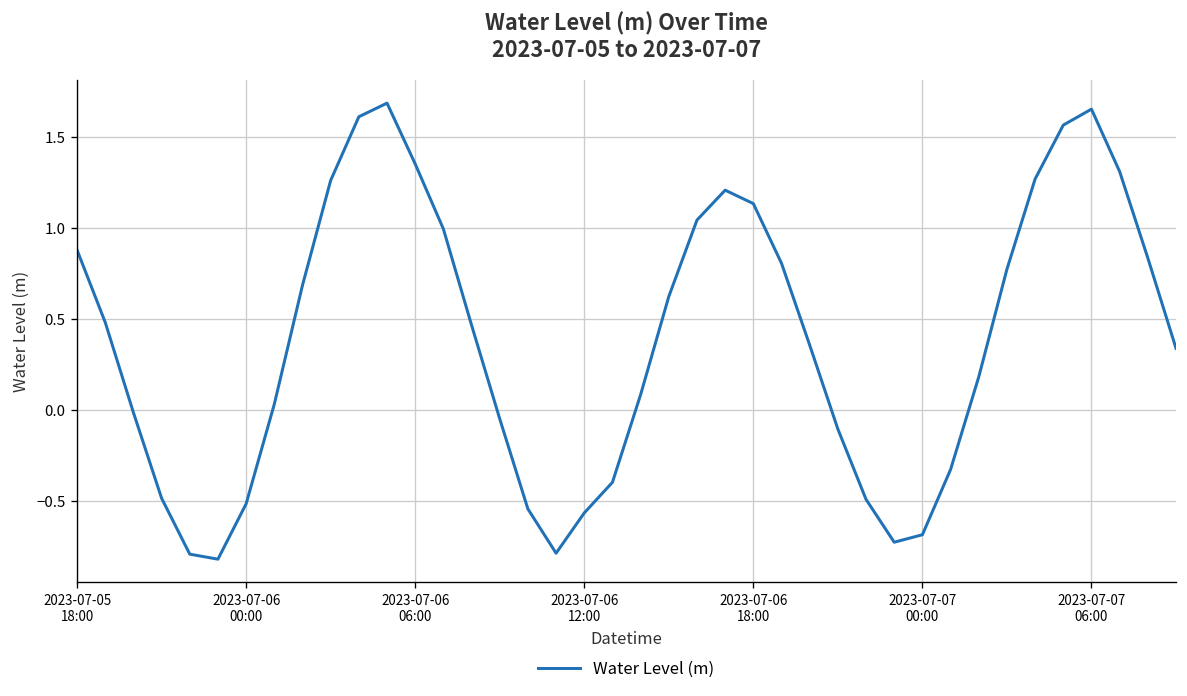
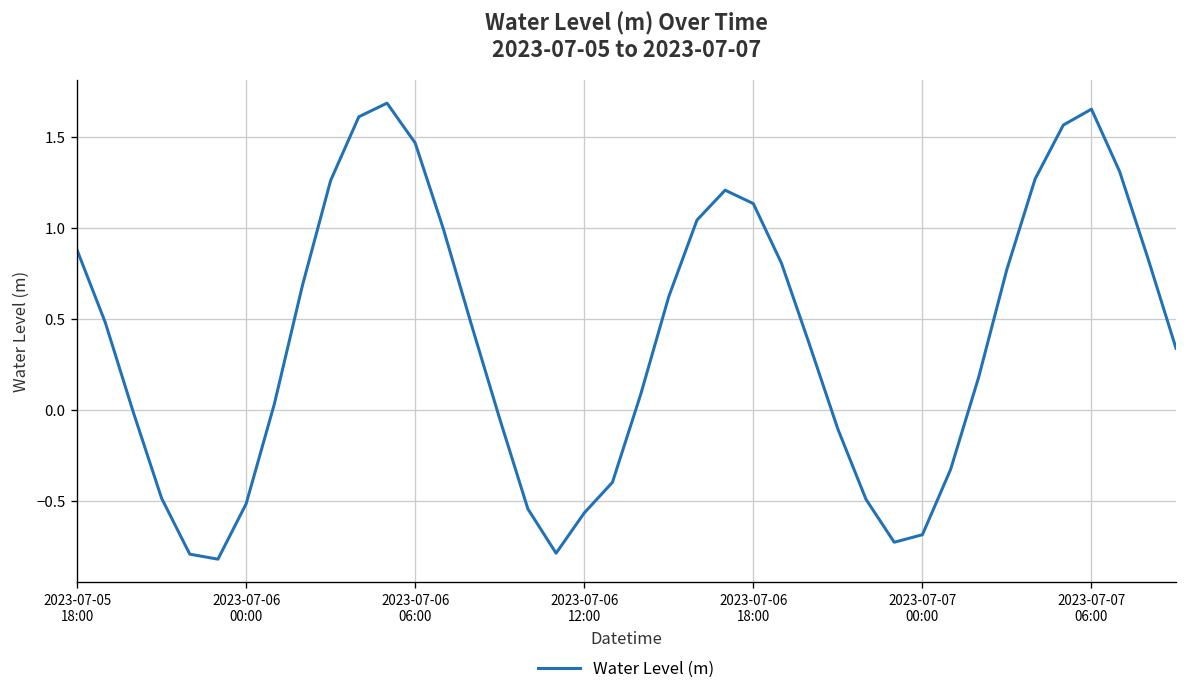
2023-07-06 06:00: 1.35 -> 1.47
